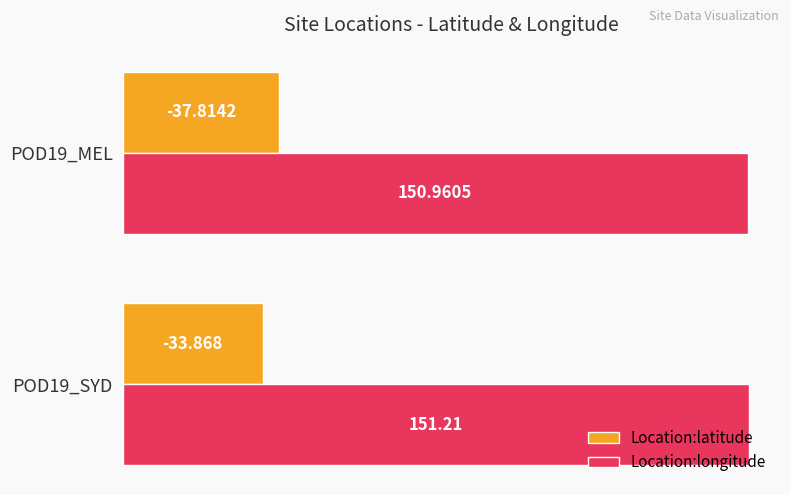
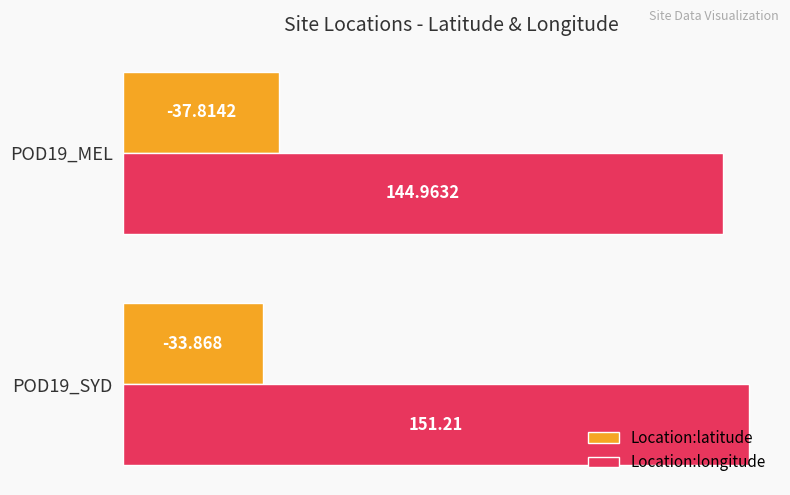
Location:longitude, POD19_MEL: 150.9605 -> 144.9632
